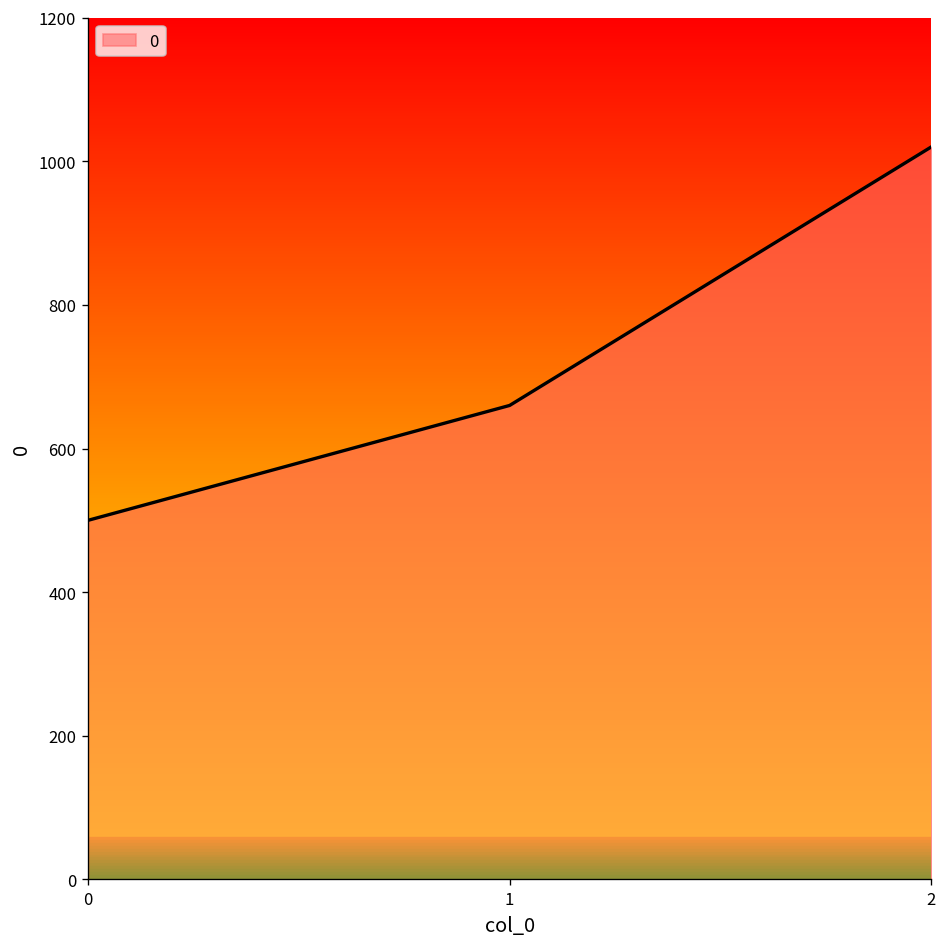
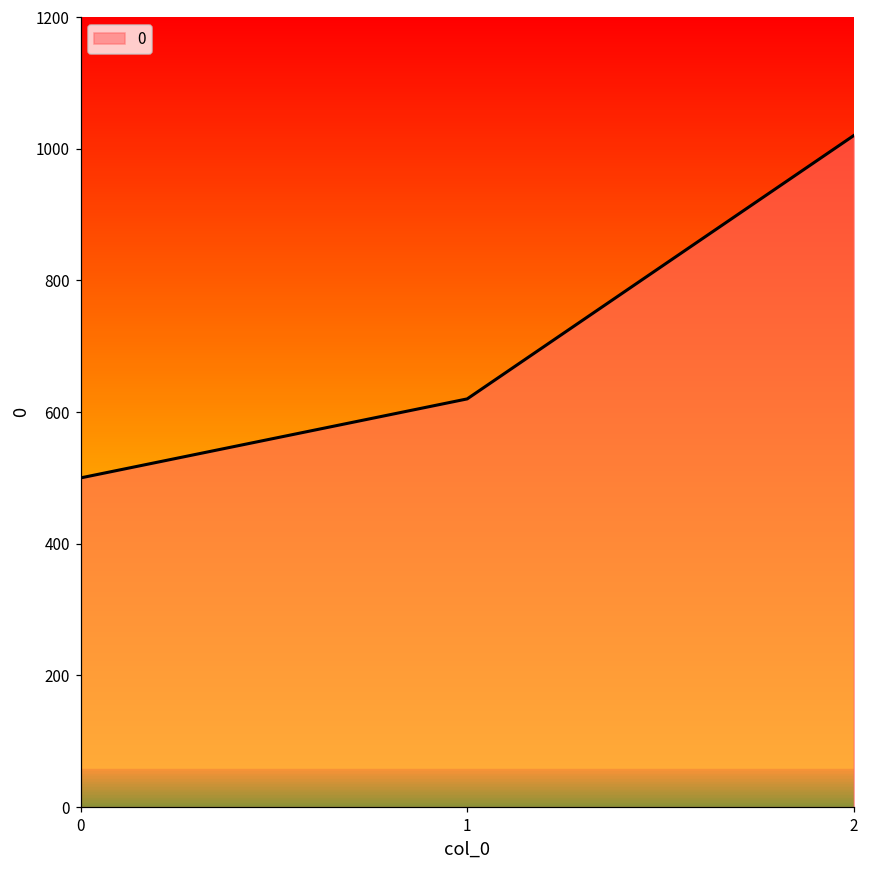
1: 660 -> 620
